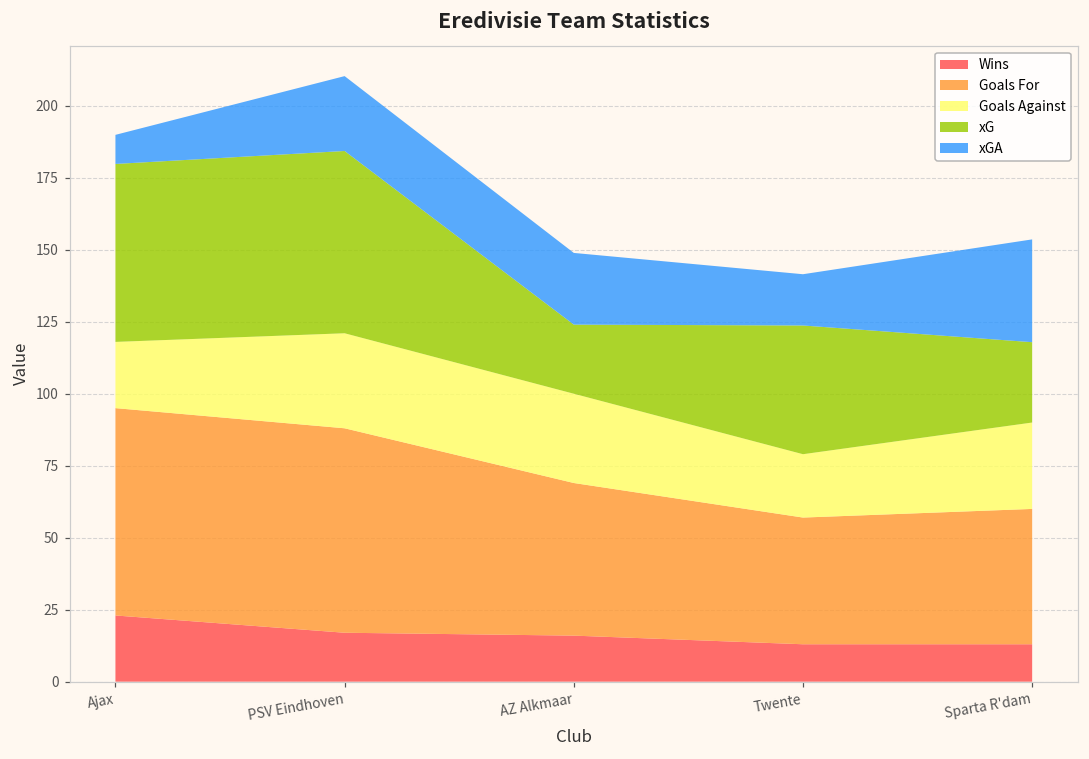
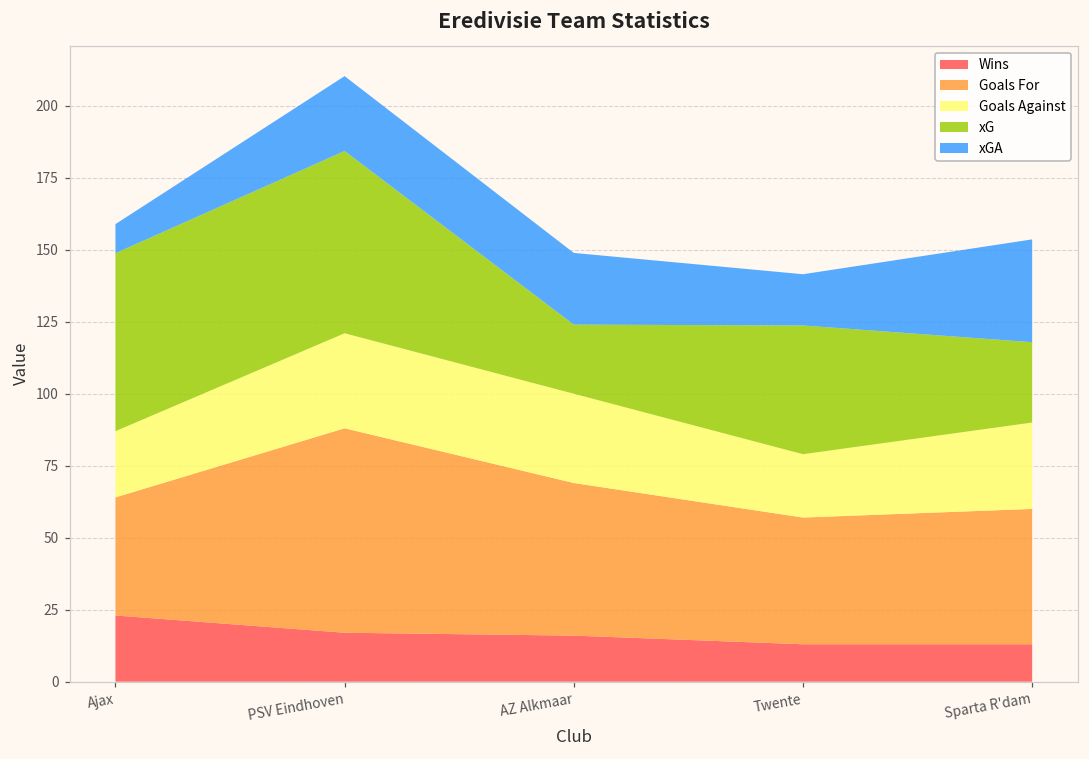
Goals For, Ajax: 72 -> 41
